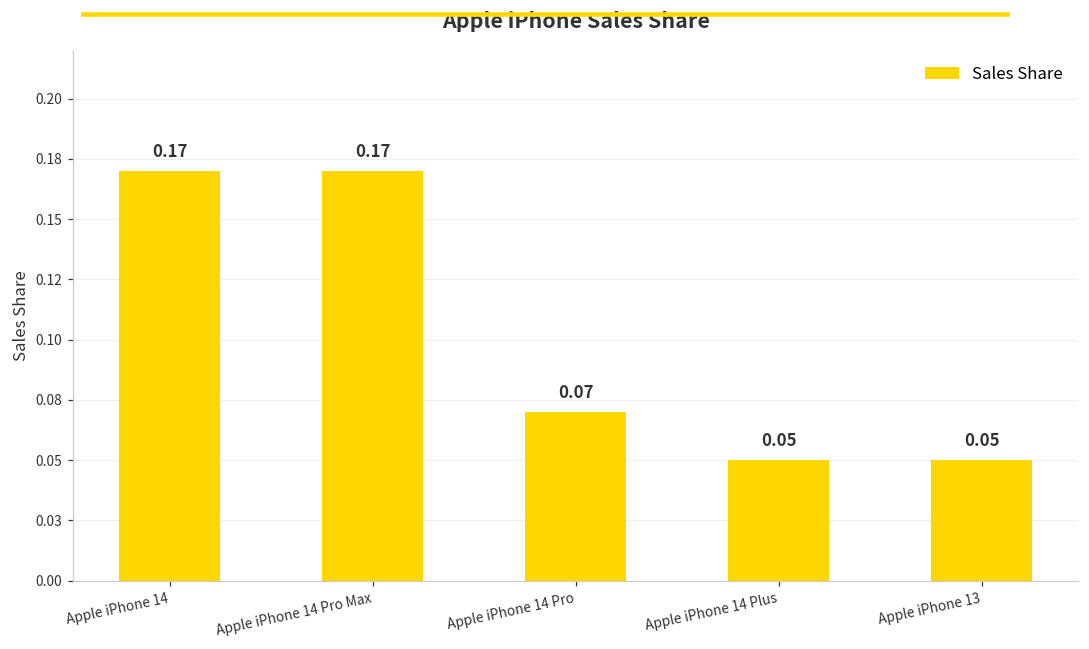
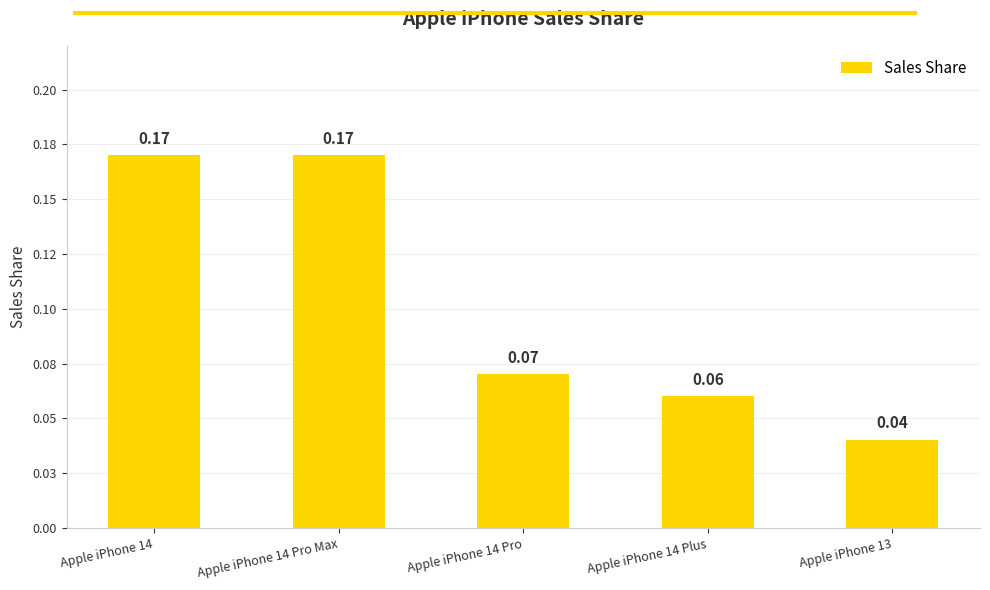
Apple iPhone 14 Plus: 0.05 -> 0.06
Apple iPhone 13: 0.05 -> 0.04
